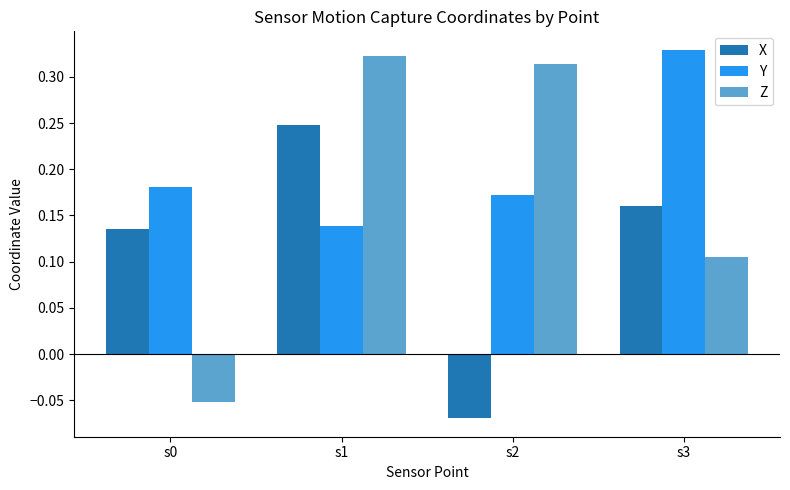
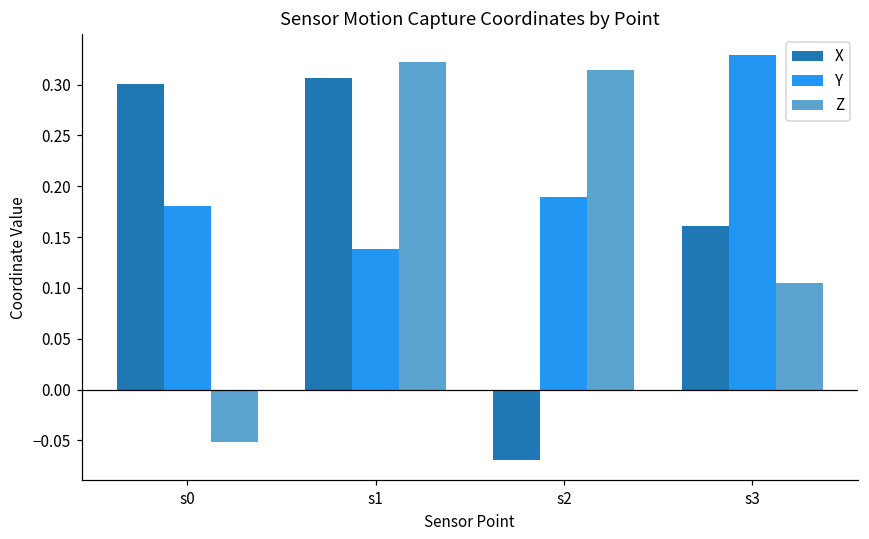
X, s0: 0.14 -> 0.30
X, s1: 0.25 -> 0.31
Y, s2: 0.17 -> 0.19
